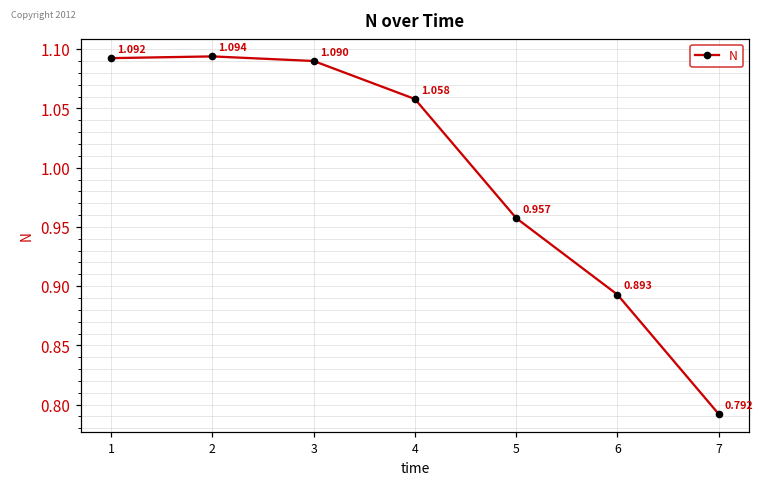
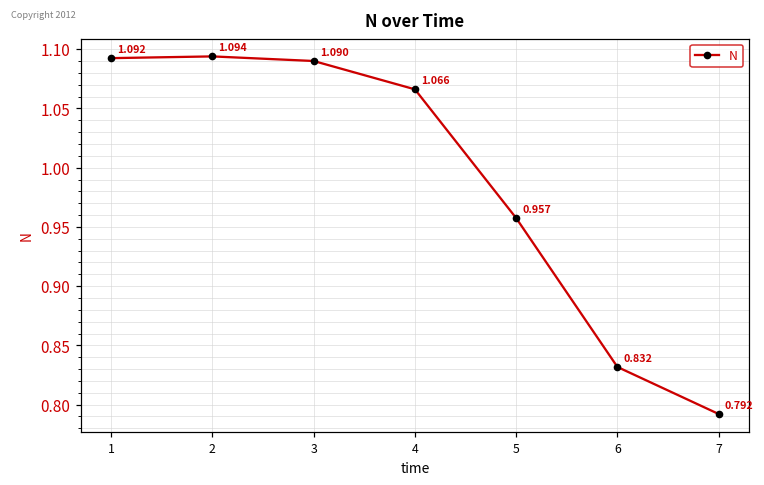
4: 1.058 -> 1.066
6: 0.893 -> 0.832
